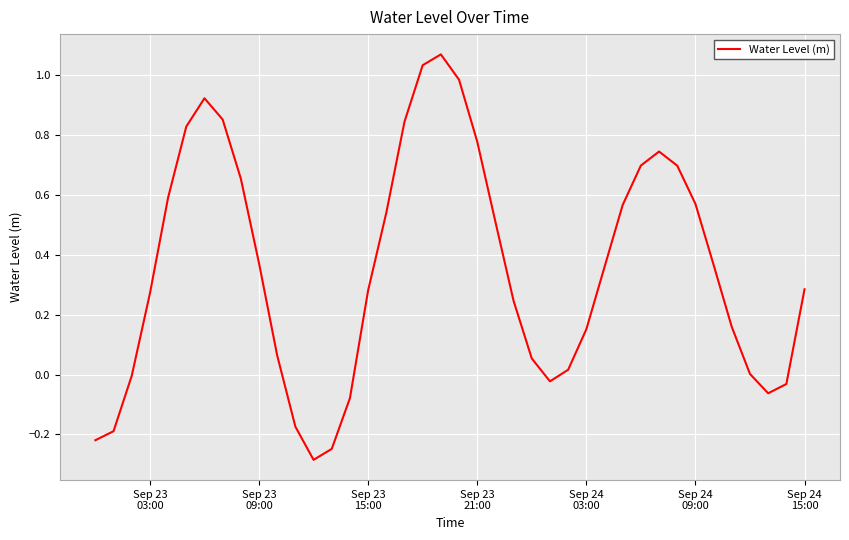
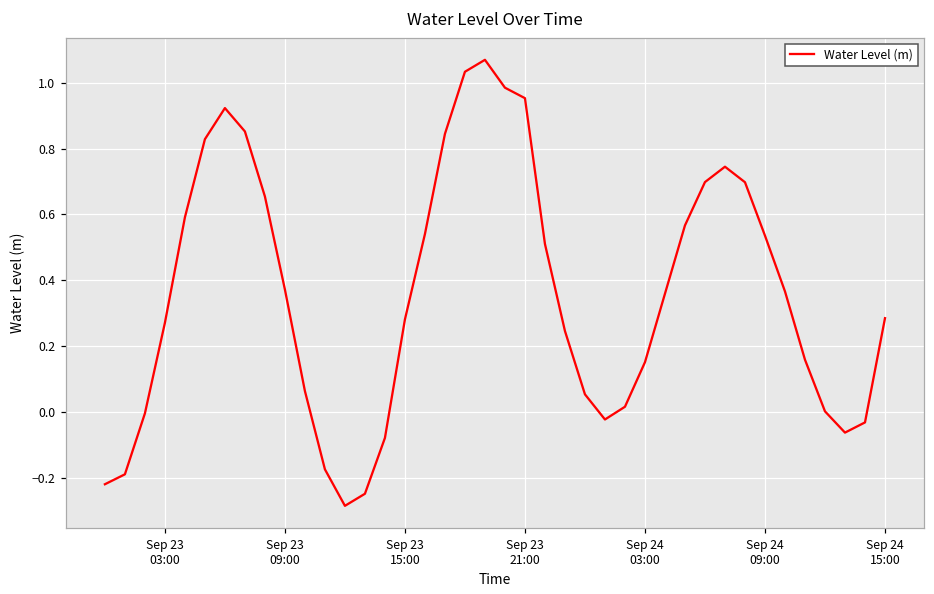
Sep 23 21:00: 0.78 -> 0.95
Sep 24 09:00: 0.57 -> 0.54
